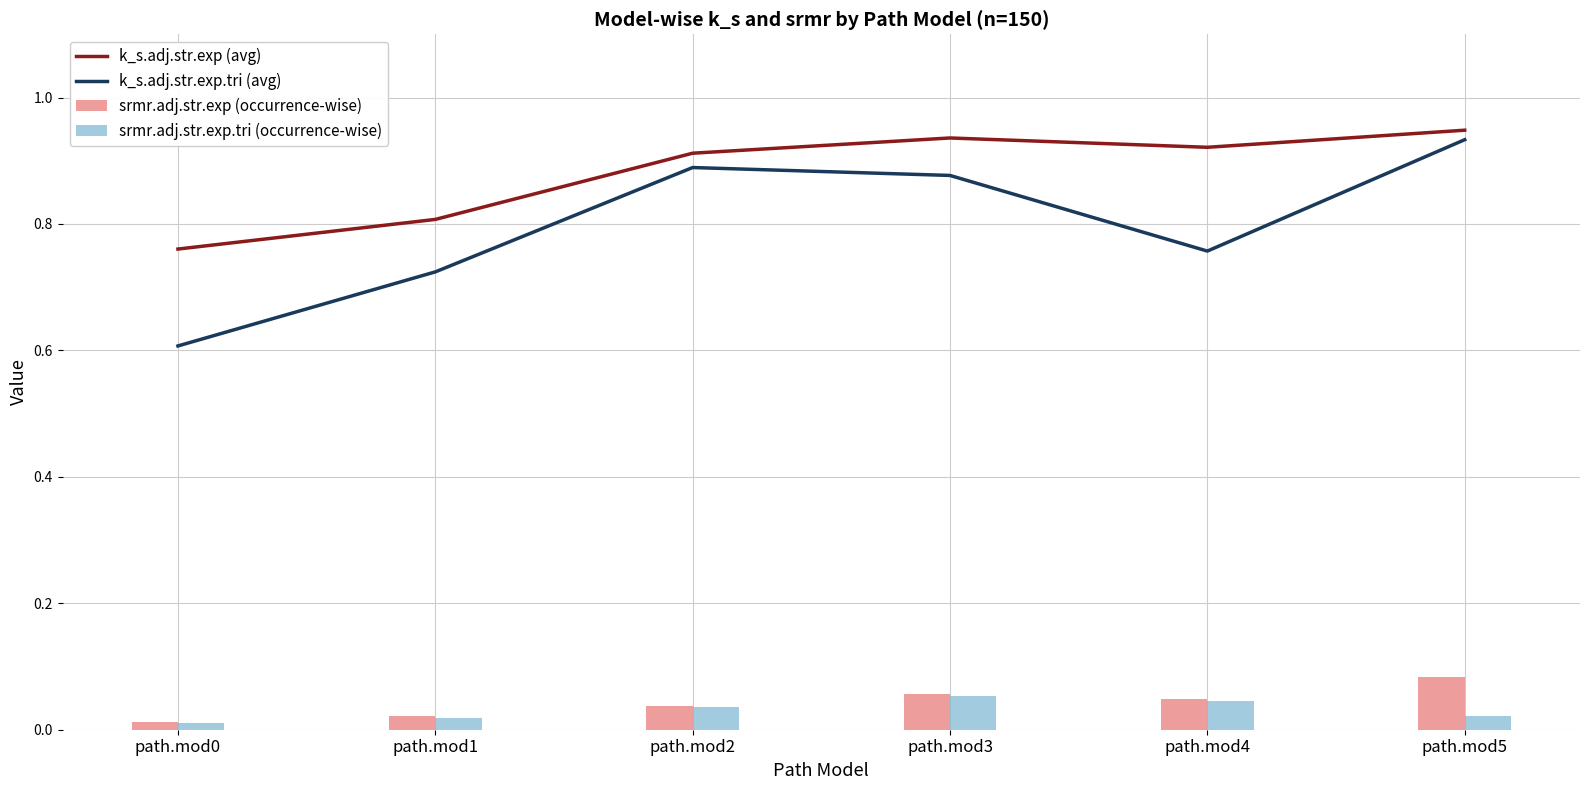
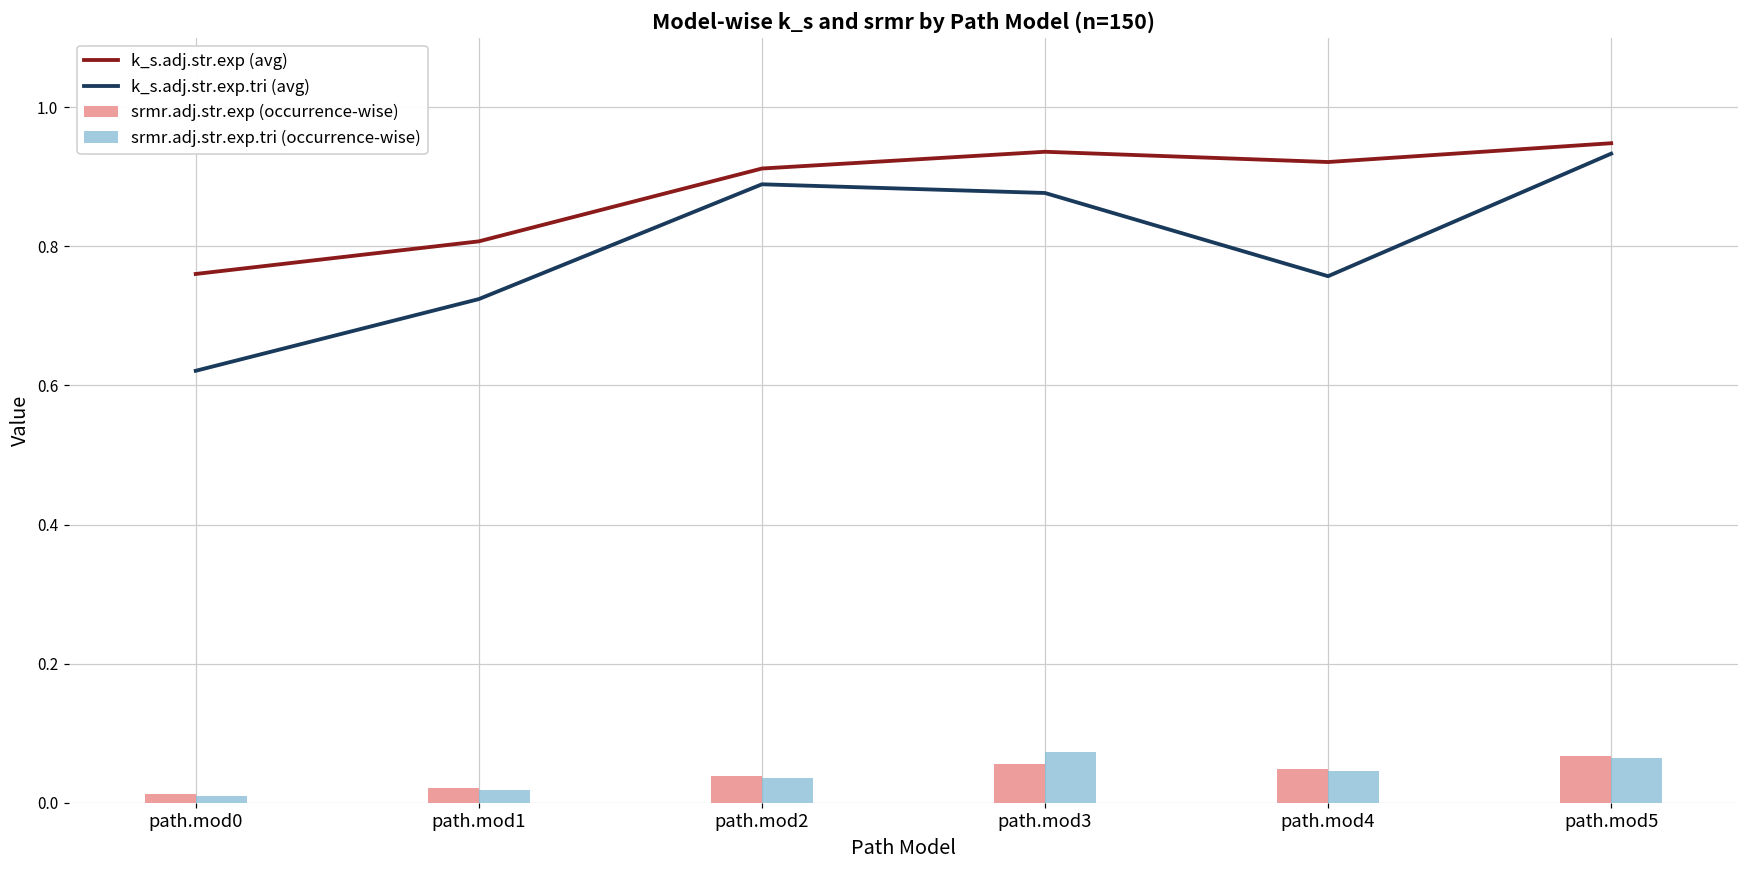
k_s.adj.str.exp.tri (avg), path.mod0: 0.61 -> 0.62
srmr.adj.str.exp.tri (occurrence-wise), path.mod3: 0.05 -> 0.07
srmr.adj.str.exp (occurrence-wise), path.mod5: 0.08 -> 0.07
srmr.adj.str.exp.tri (occurrence-wise), path.mod5: 0.02 -> 0.06
